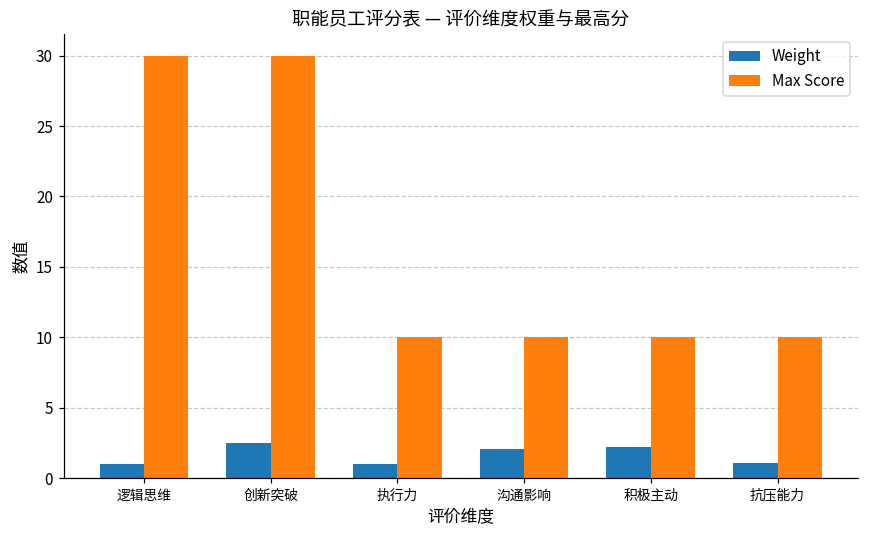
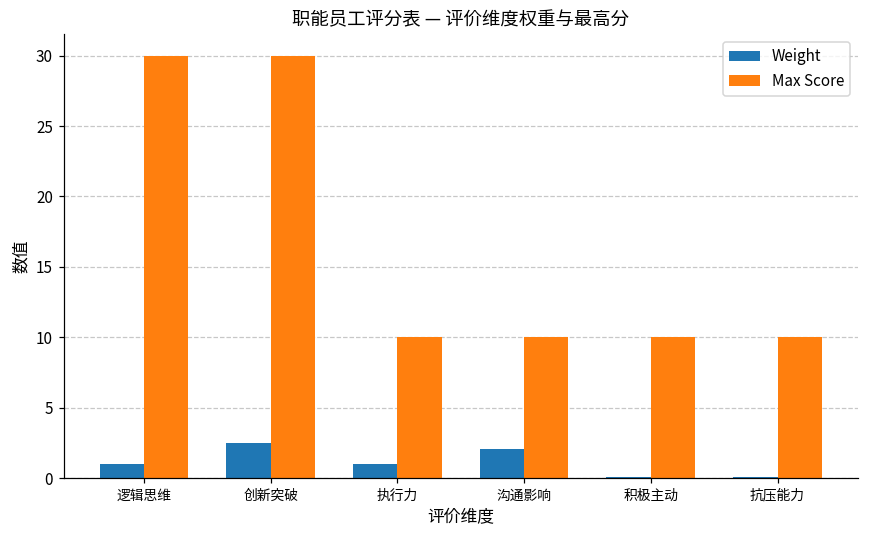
Weight, 积极主动: 2.2 -> 0.1
Weight, 抗压能力: 1.1 -> 0.1
